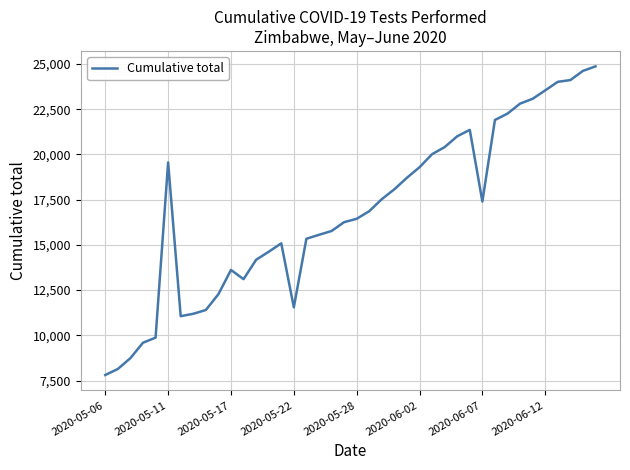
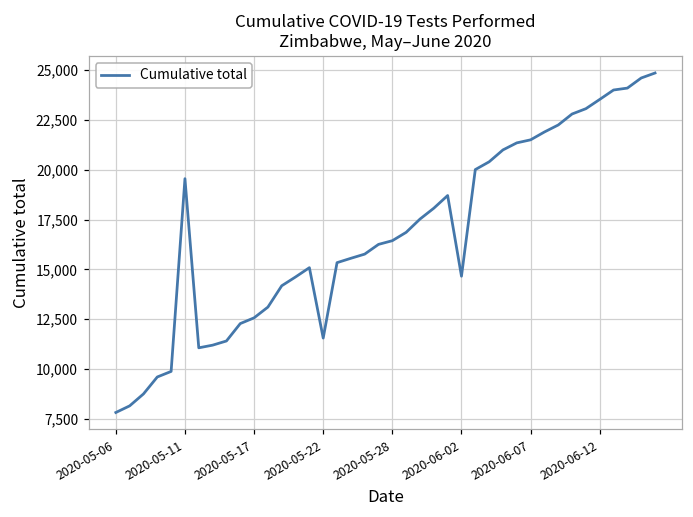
2020-05-17: 13,600 -> 12,600
2020-06-02: 19,300 -> 14,700
2020-06-07: 17,400 -> 21,500
